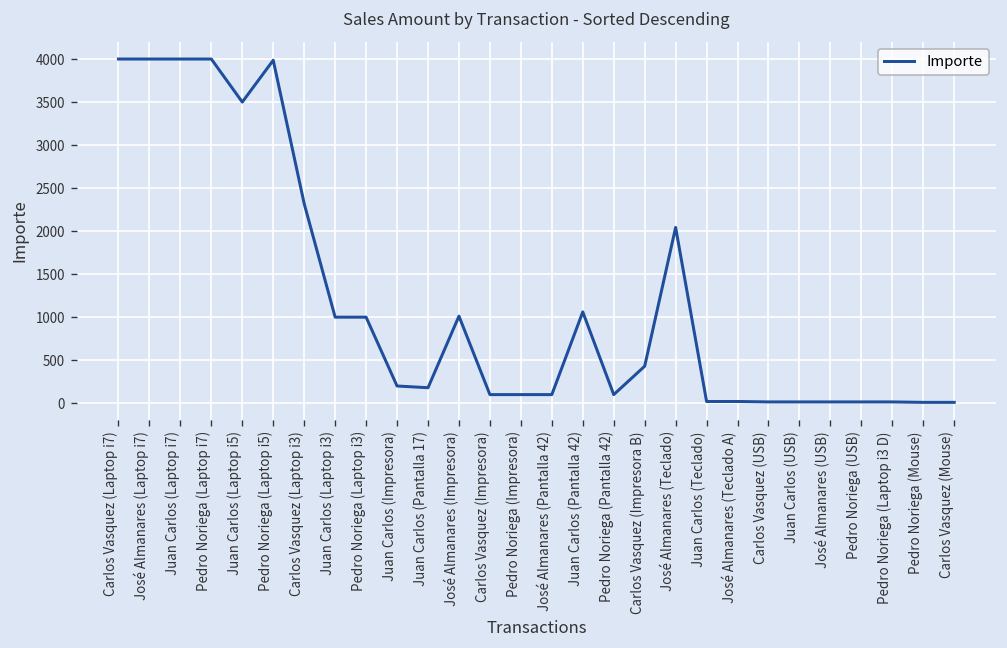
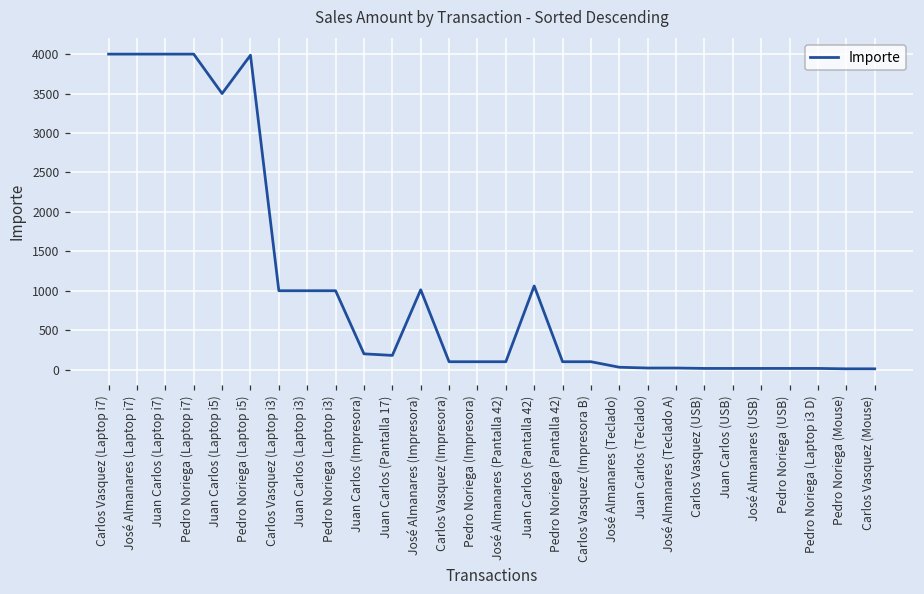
Carlos Vasquez (Laptop i3): 2300 -> 1000
Carlos Vasquez (Impresora B): 400 -> 100
José Almanares (Teclado): 2000 -> 0
